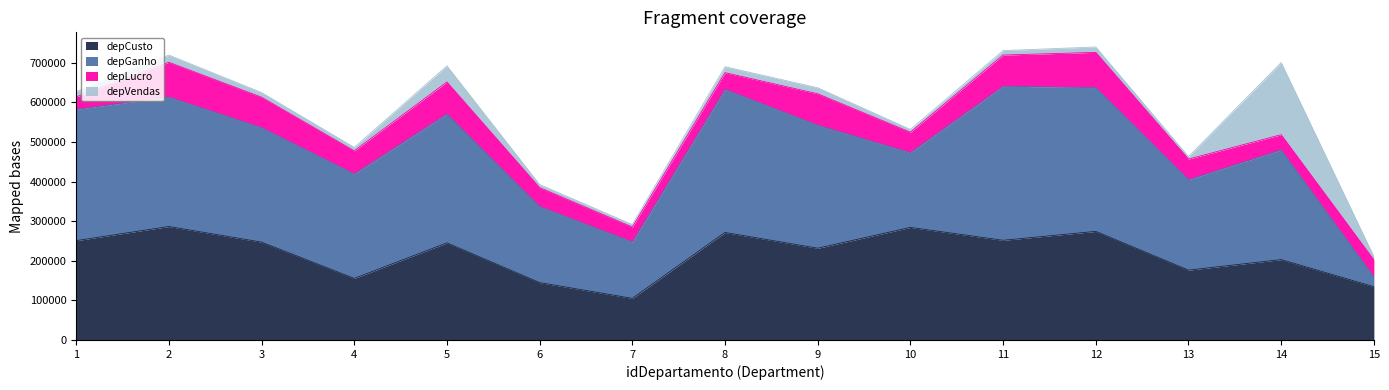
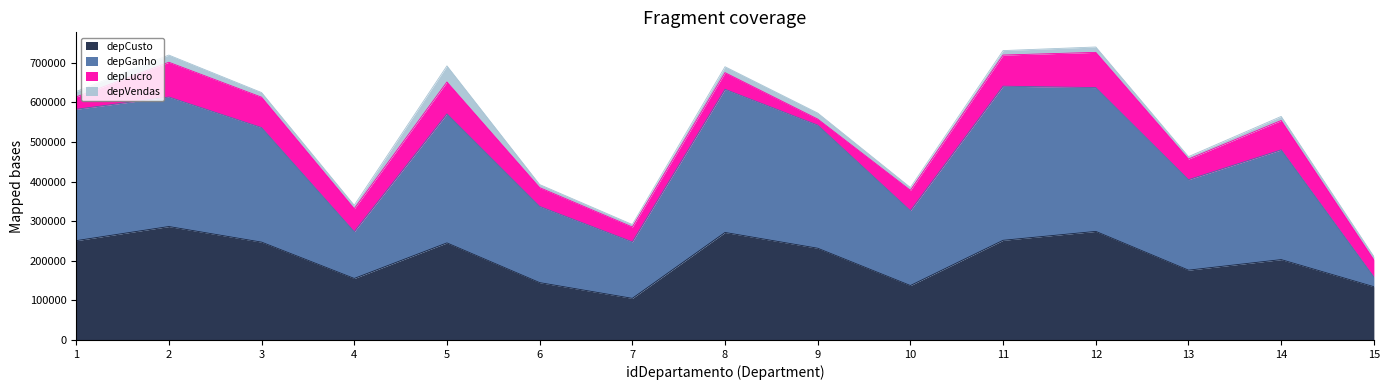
depGanho, 4: 260000 -> 120000
depLucro, 9: 80000 -> 20000
depCusto, 10: 280000 -> 140000
depLucro, 14: 40000 -> 70000
depVendas, 14: 180000 -> 10000
